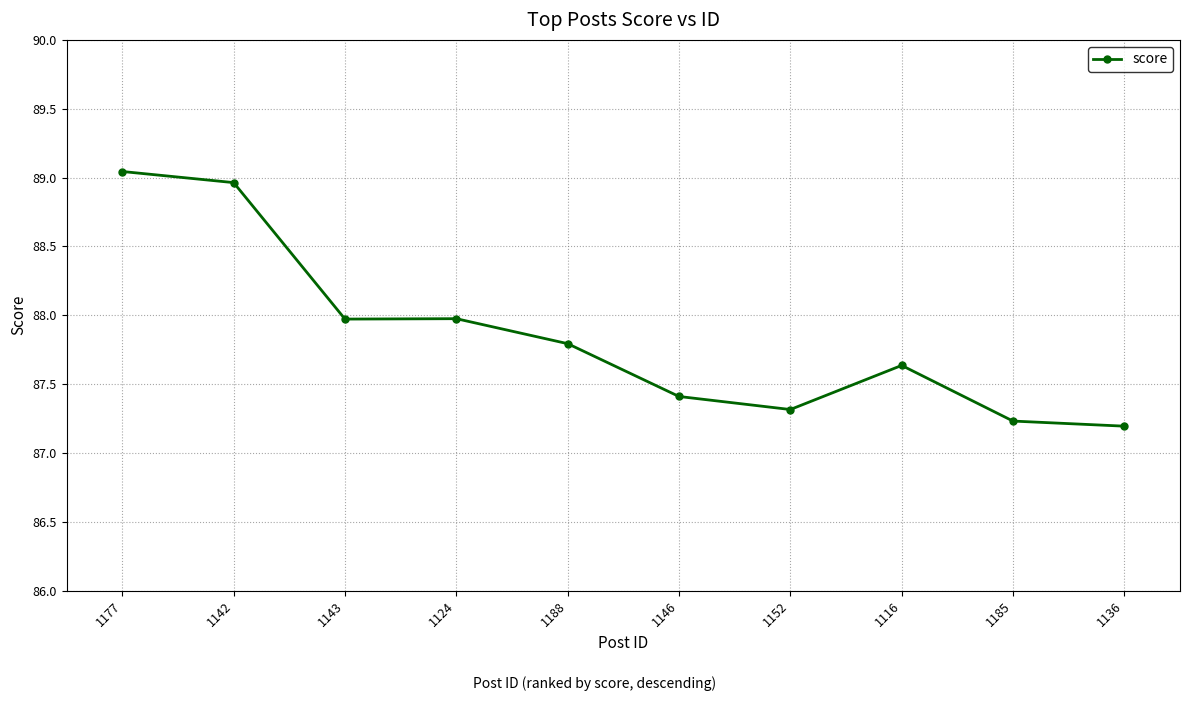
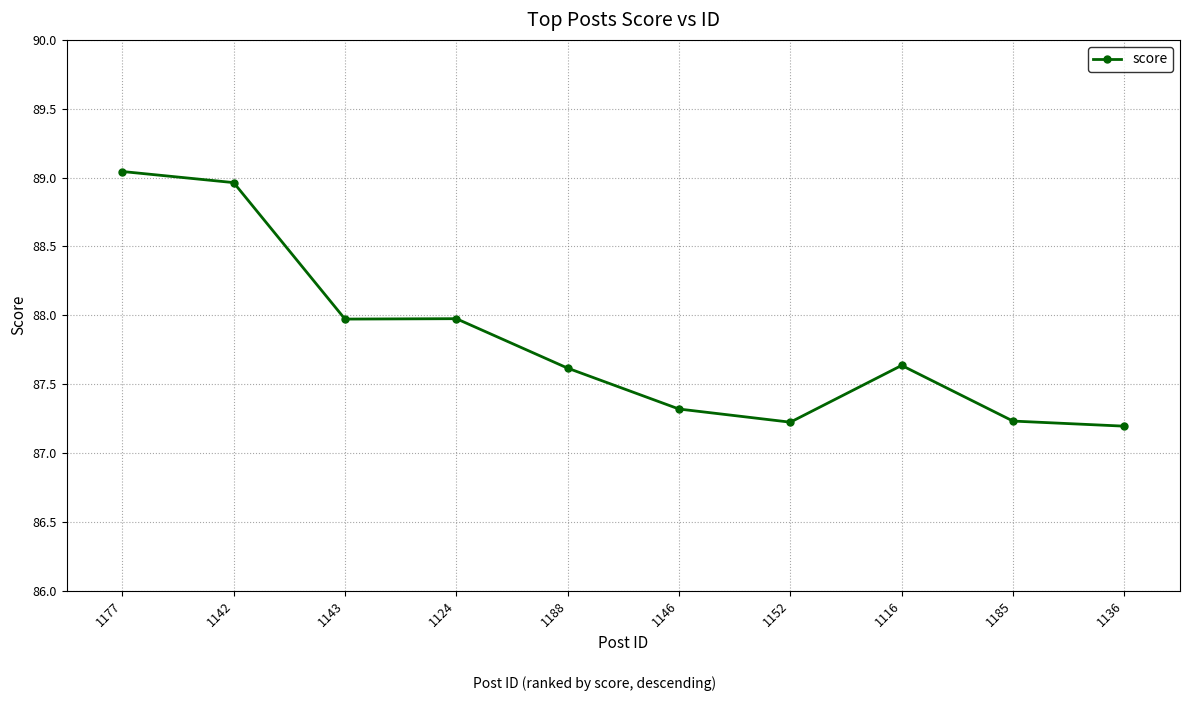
1188: 87.79 -> 87.62
1146: 87.41 -> 87.32
1152: 87.32 -> 87.22
